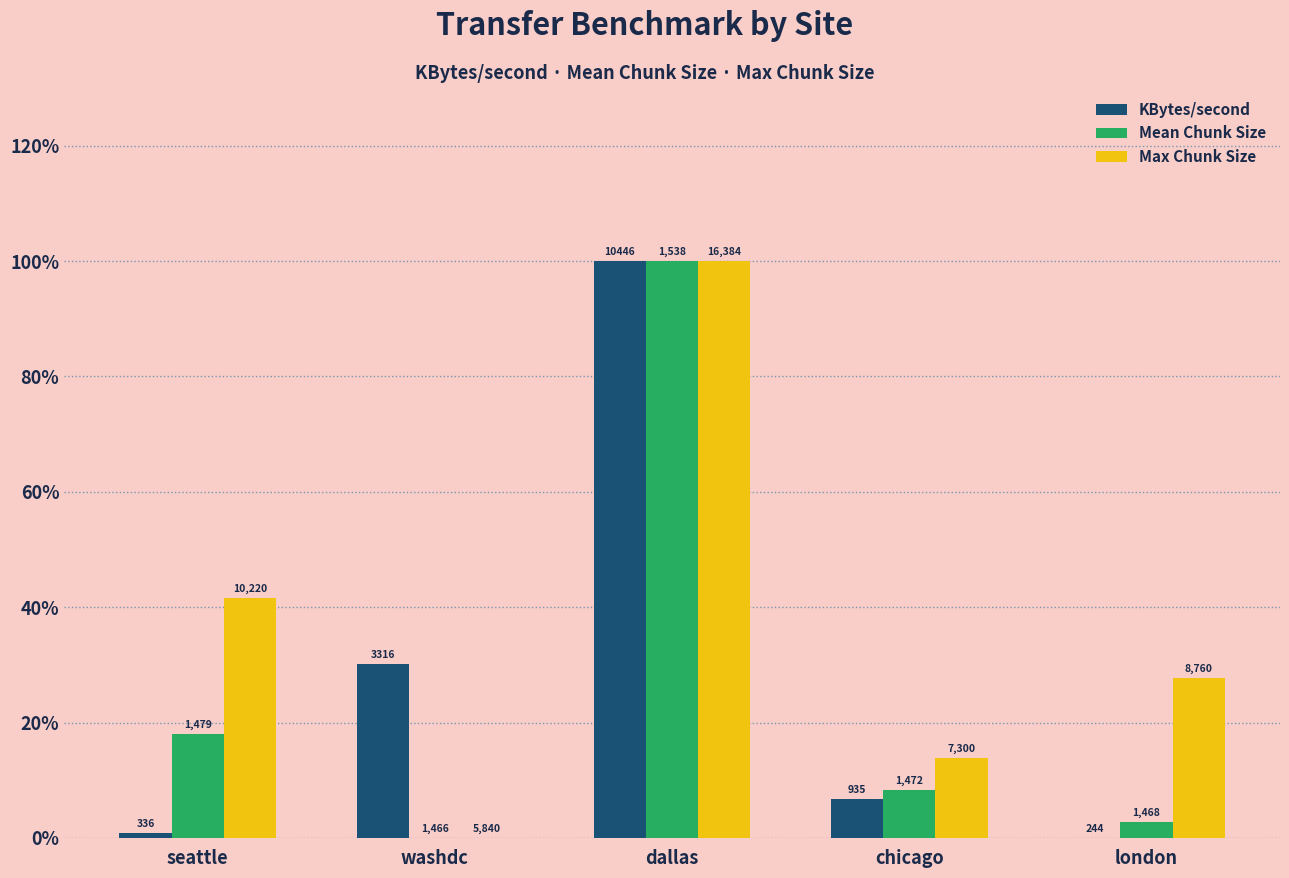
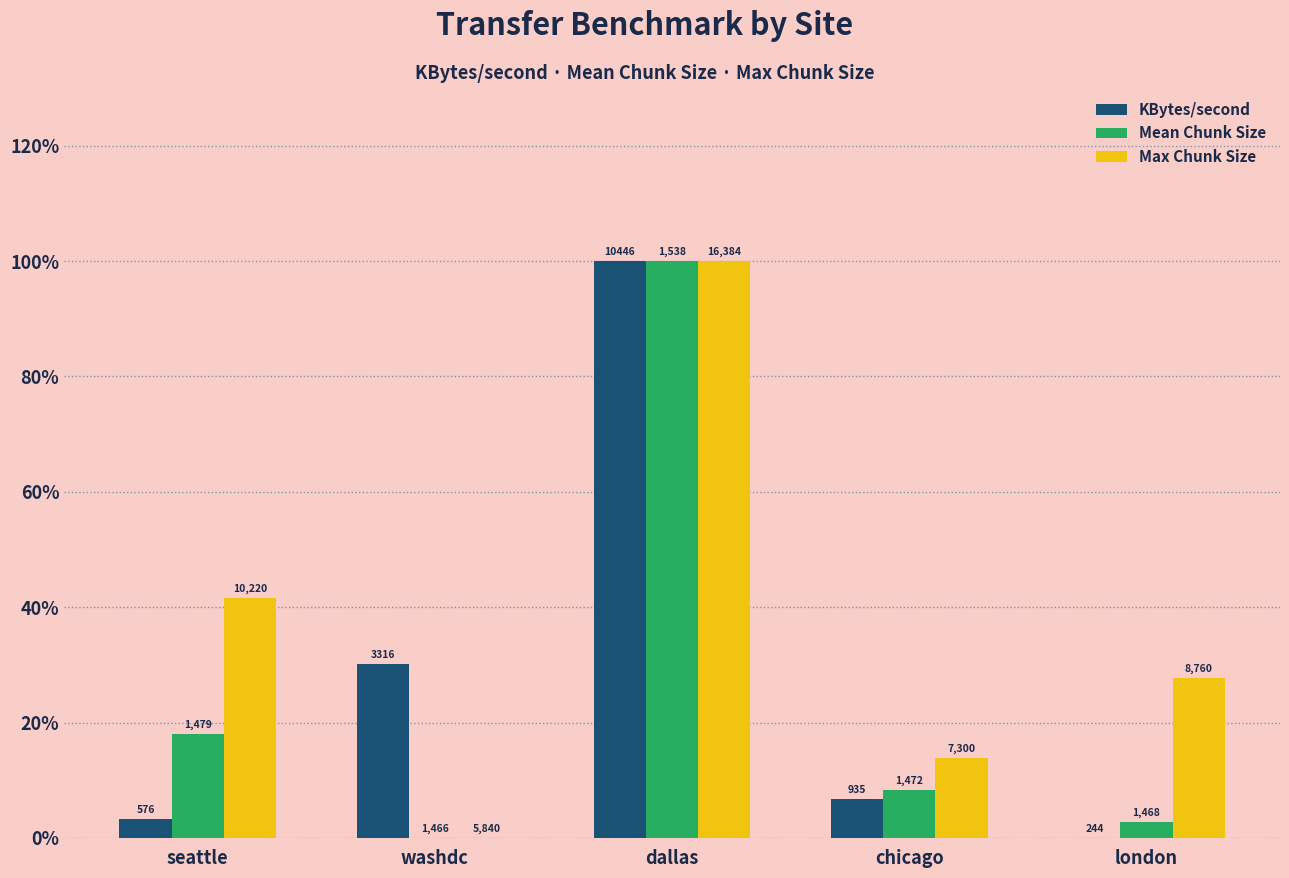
KBytes/second, seattle: 336 -> 576
